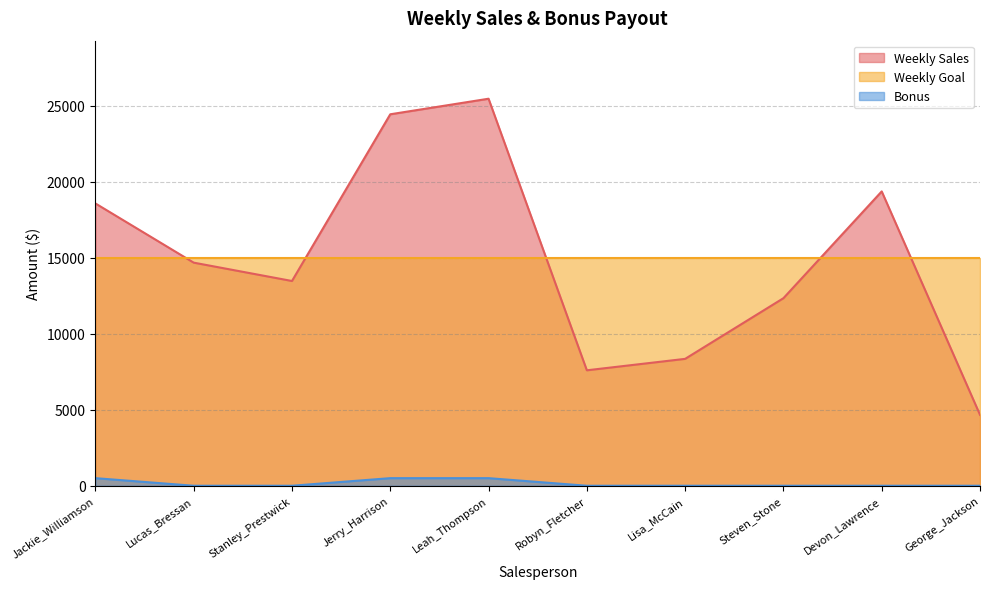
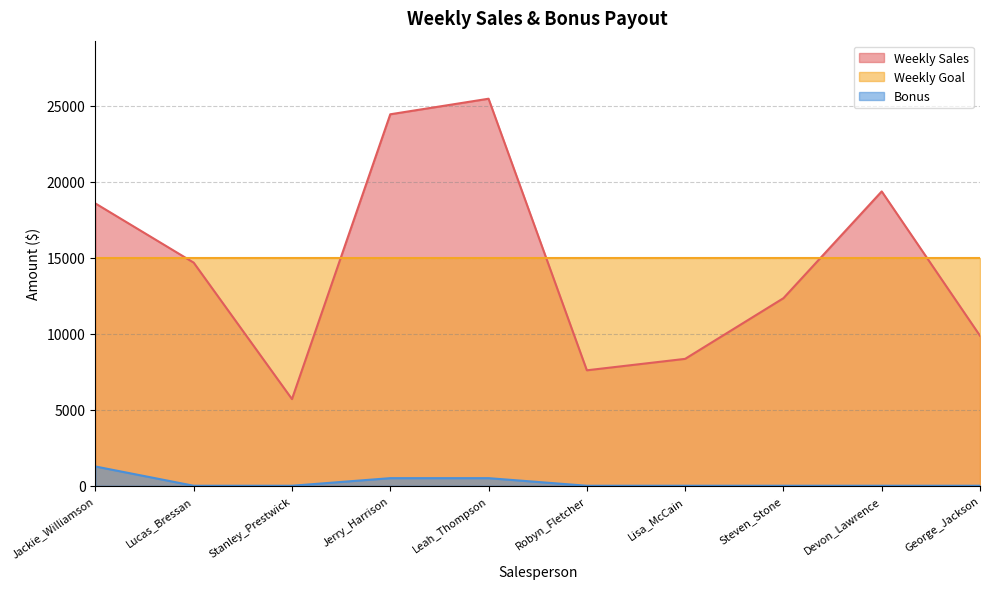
Bonus, Jackie_Williamson: 500 -> 1300
Weekly Sales, Stanley_Prestwick: 13500 -> 5700
Weekly Sales, George_Jackson: 4700 -> 9900
